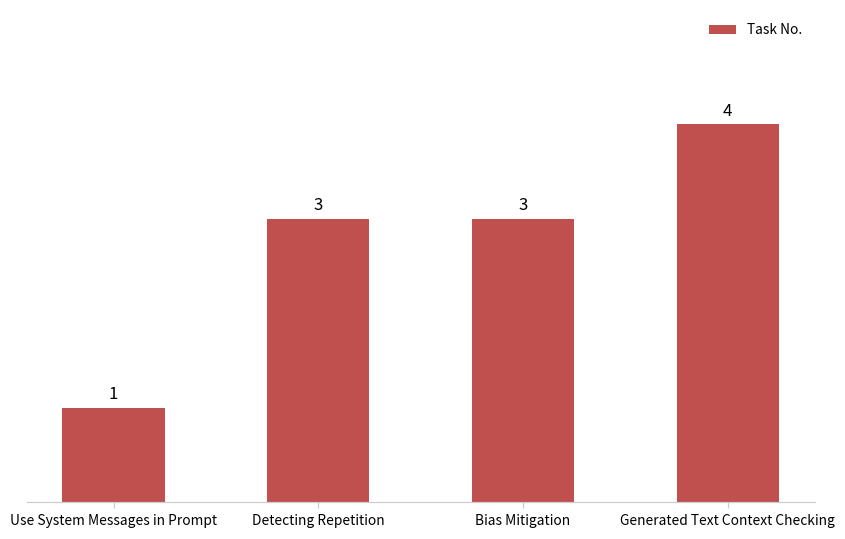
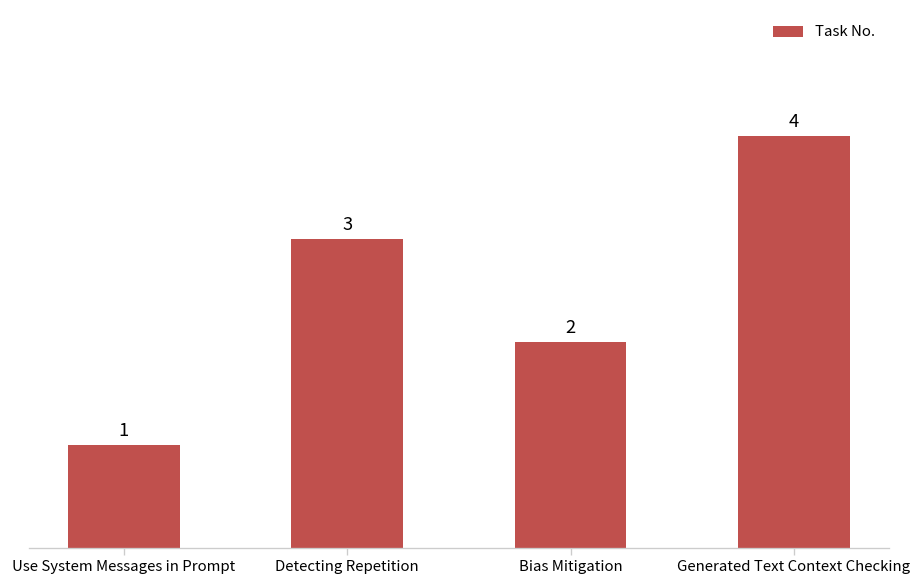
Bias Mitigation: 3 -> 2
